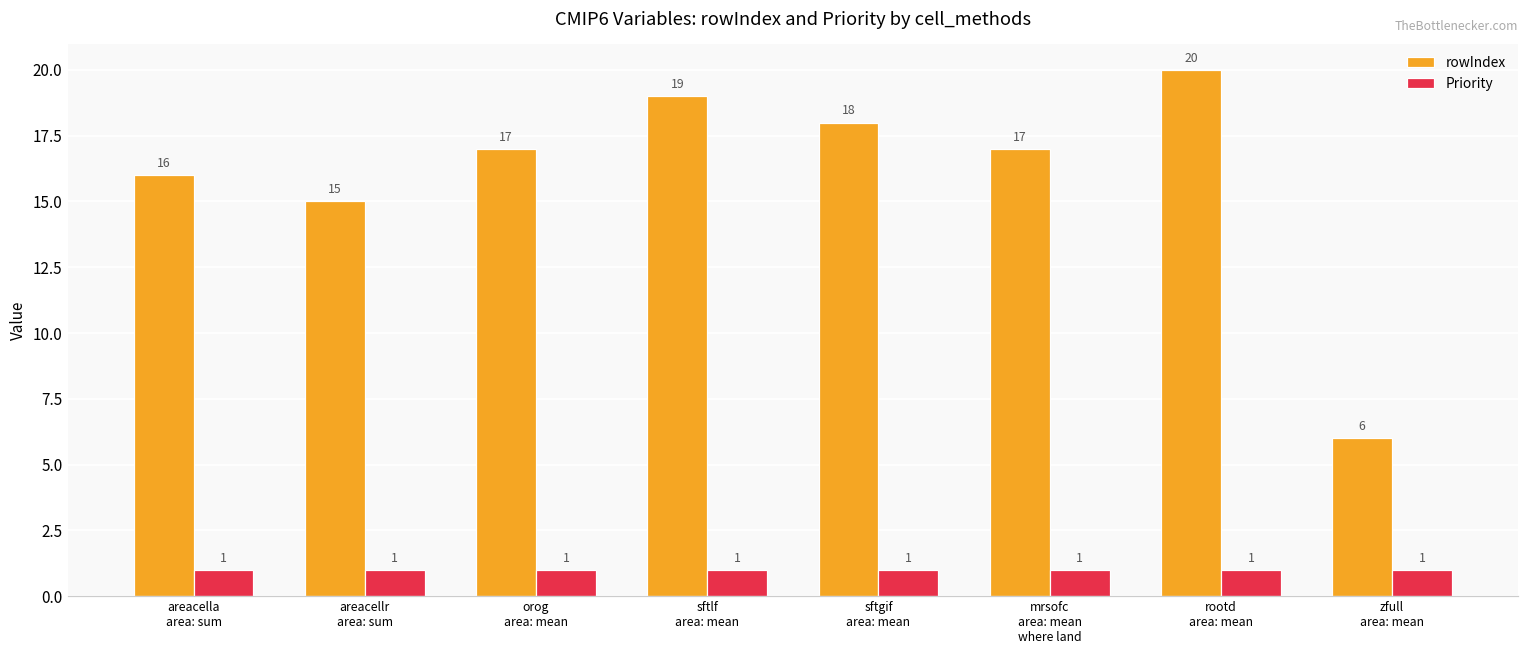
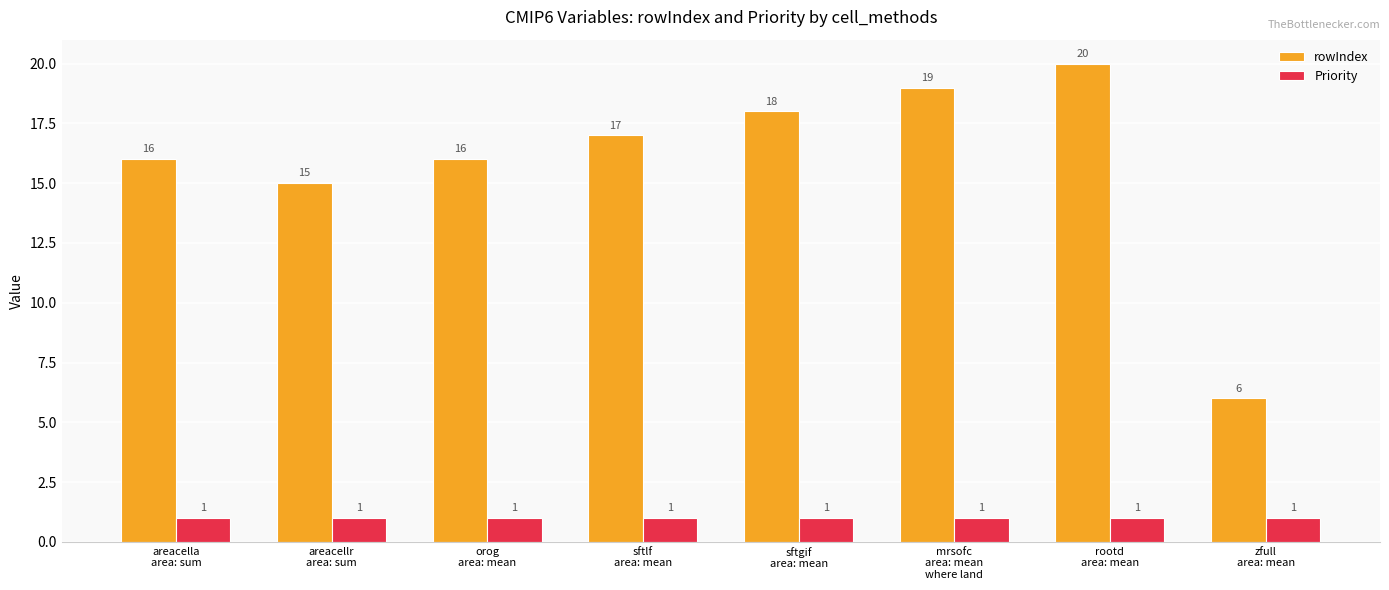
rowIndex, orog area: mean: 17 -> 16
rowIndex, sftlf area: mean: 19 -> 17
rowIndex, mrsofc area: mean where land: 17 -> 19
